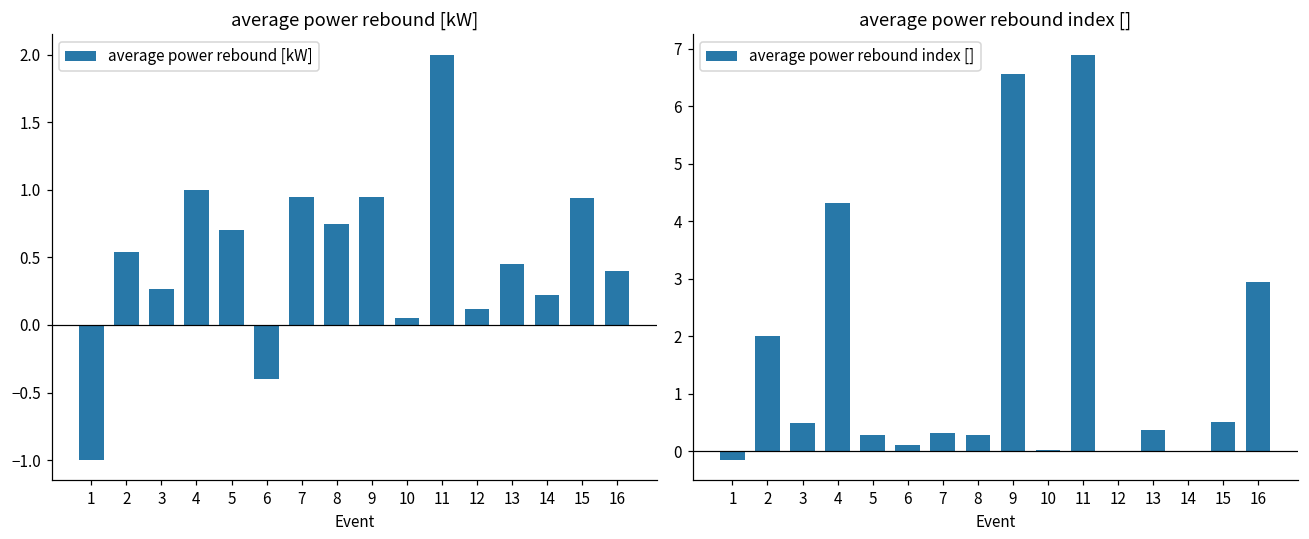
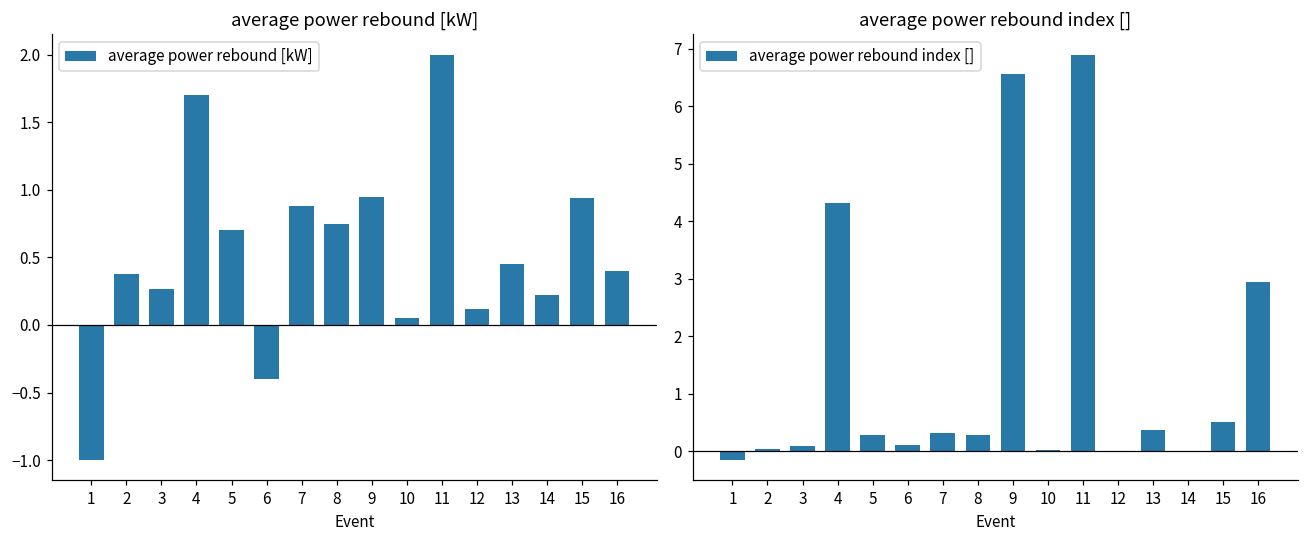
average power rebound [kW], 2: 0.54 -> 0.38
average power rebound [kW], 4: 1.0 -> 1.7
average power rebound [kW], 7: 0.95 -> 0.88
average power rebound index [], 2: 2.0 -> 0.1
average power rebound index [], 3: 0.5 -> 0.1
